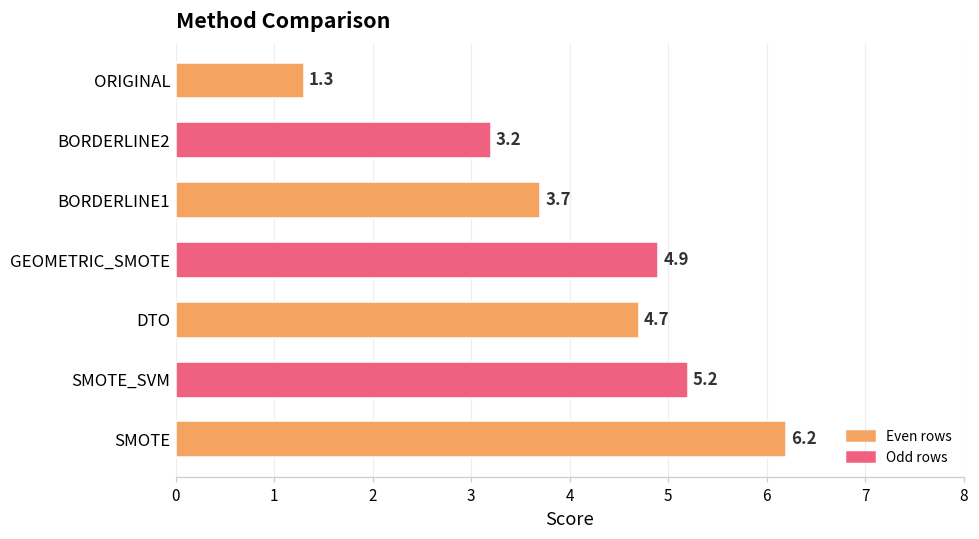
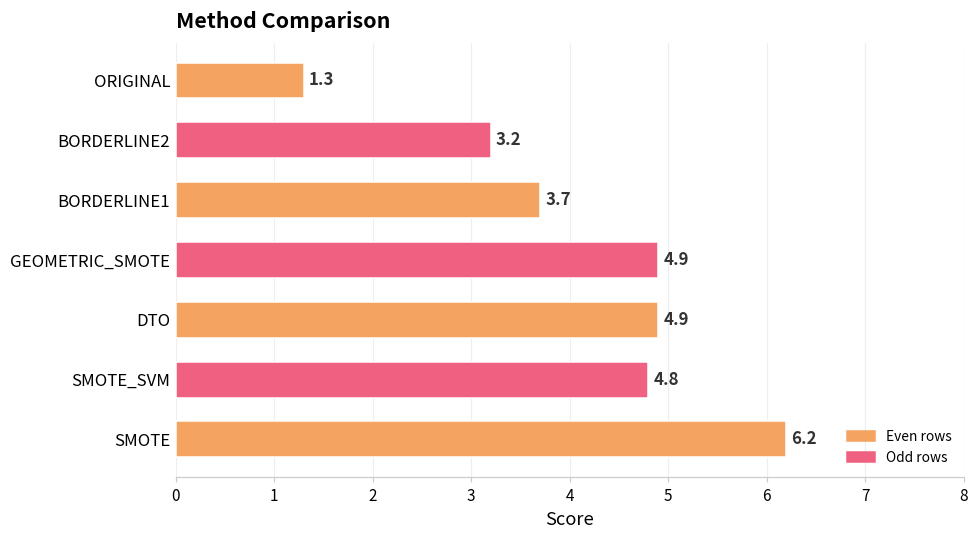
DTO: 4.7 -> 4.9
SMOTE_SVM: 5.2 -> 4.8
